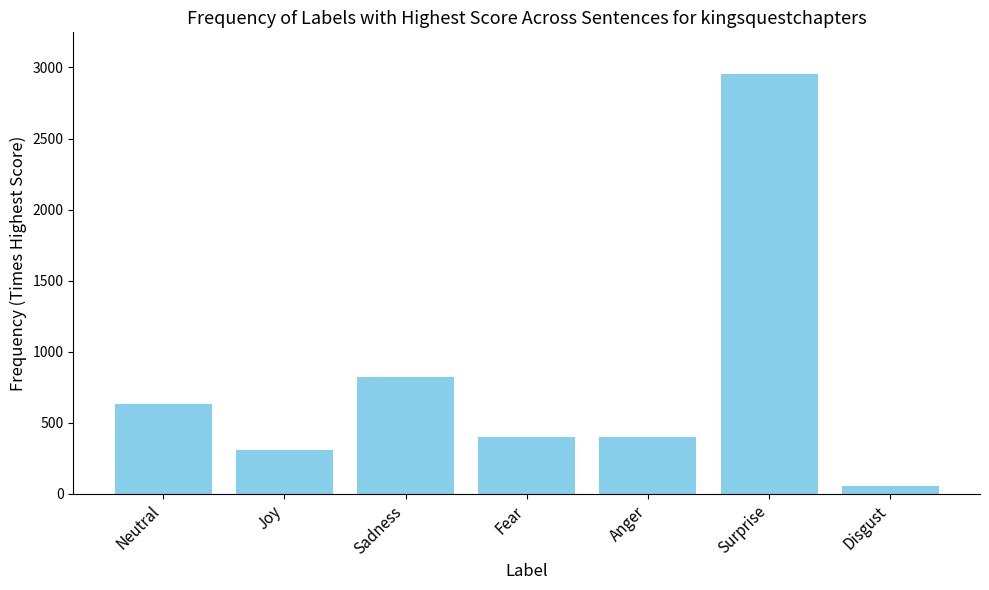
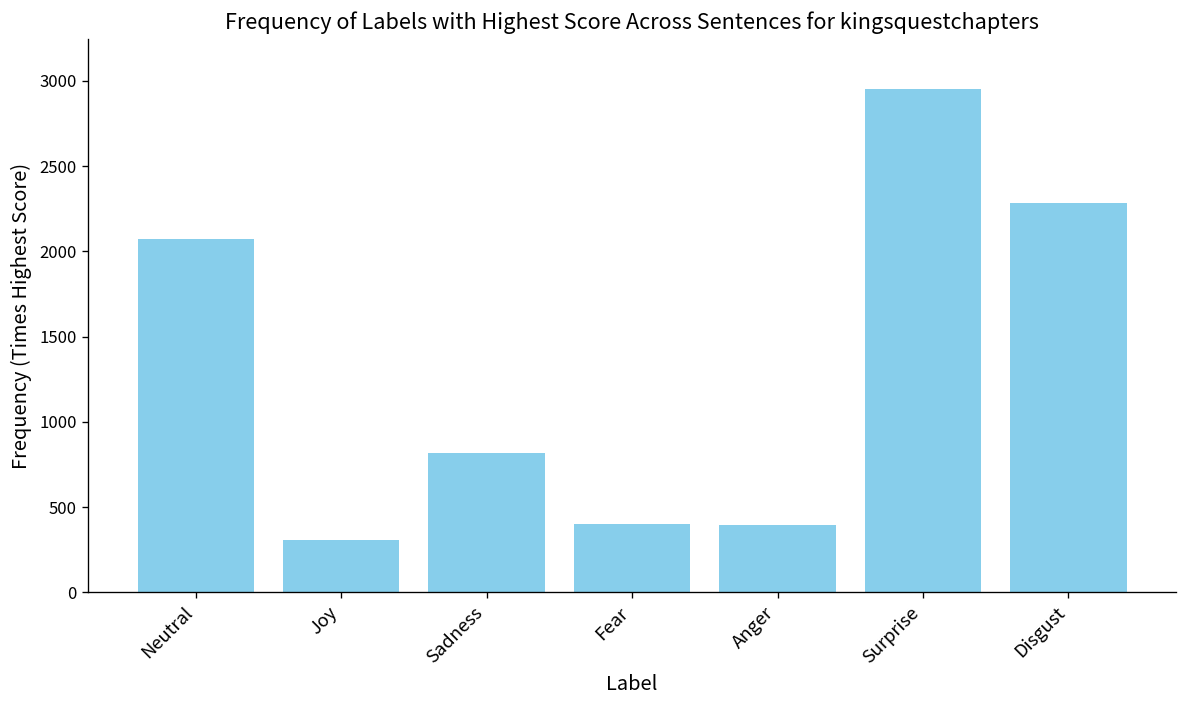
Neutral: 630 -> 2070
Disgust: 50 -> 2290
